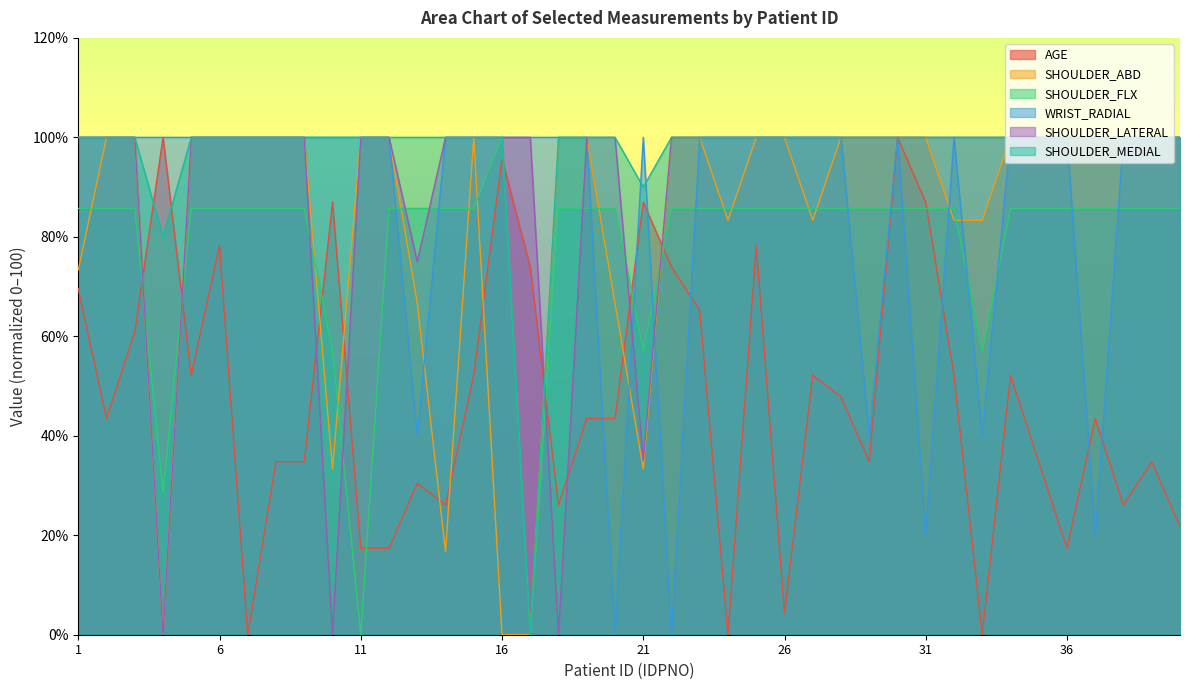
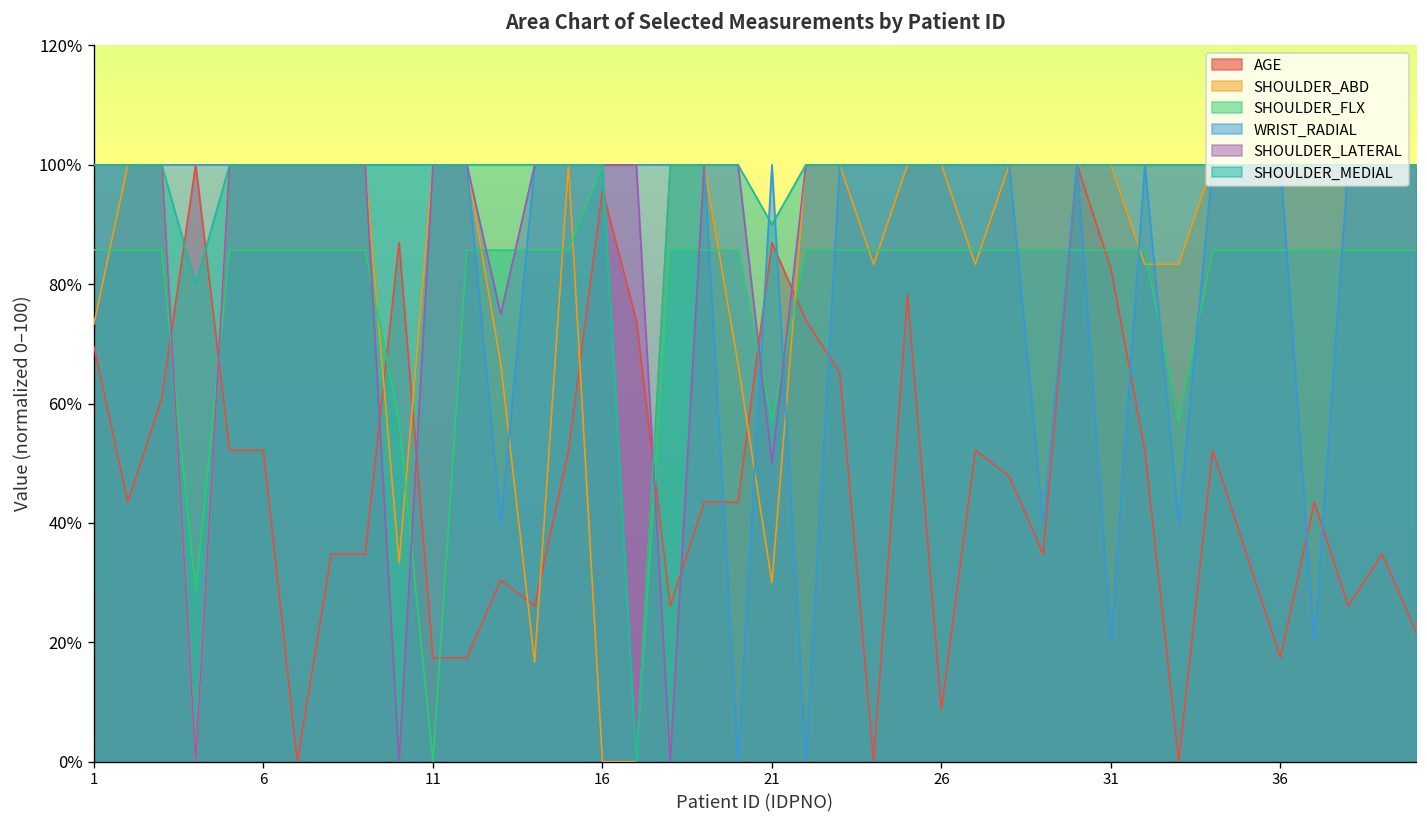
AGE, 6: 78% -> 52%
SHOULDER_ABD, 21: 33% -> 30%
SHOULDER_LATERAL, 21: 35% -> 50%
AGE, 26: 4% -> 9%
AGE, 31: 87% -> 83%
